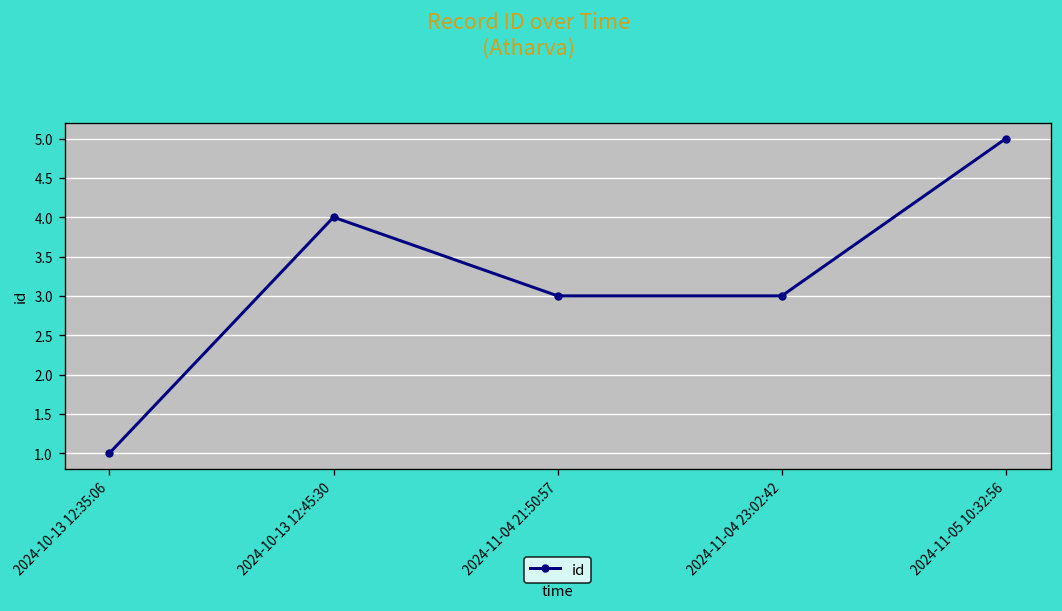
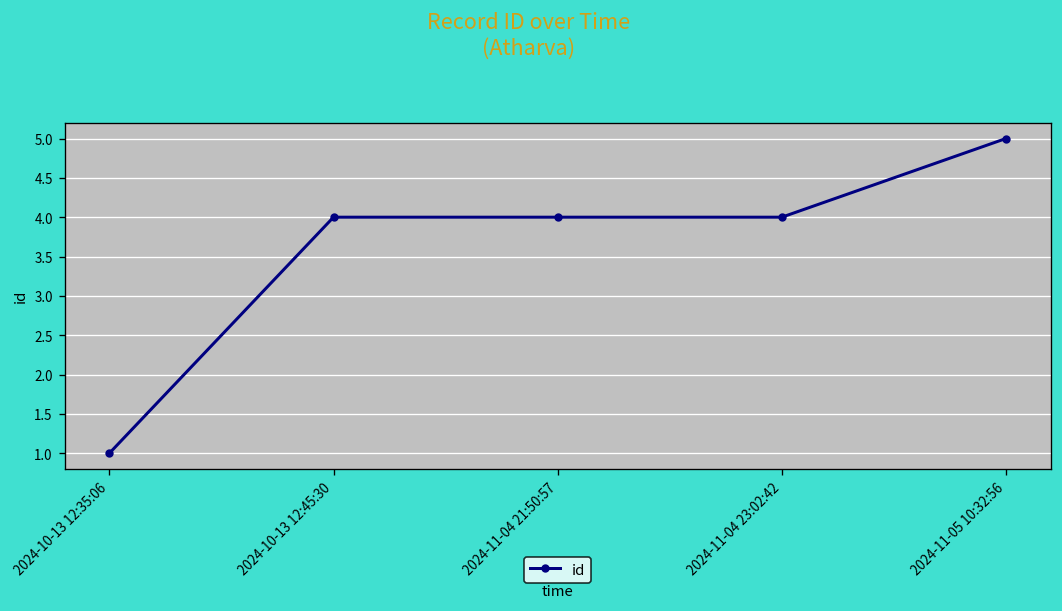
2024-11-04 21:50:57: 3 -> 4
2024-11-04 23:02:42: 3 -> 4
